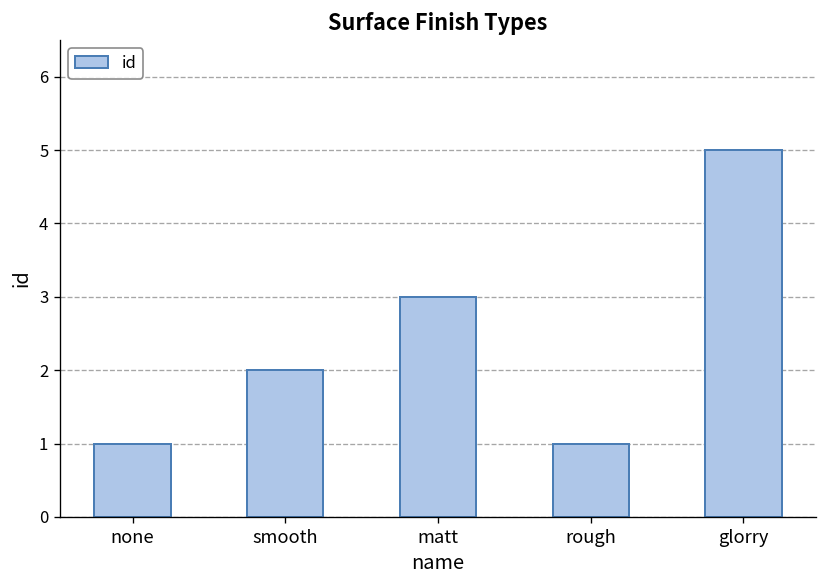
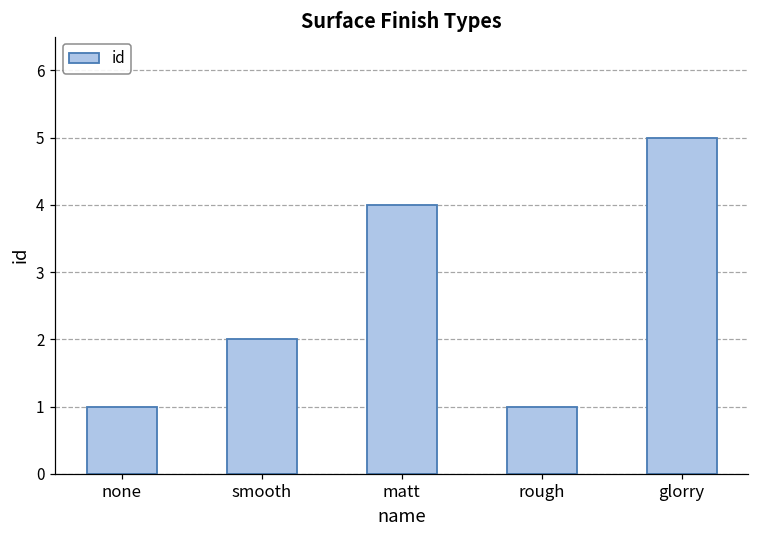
matt: 3 -> 4
